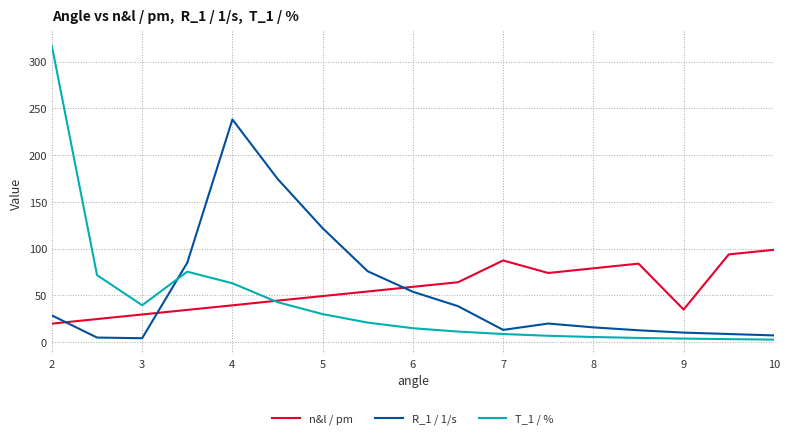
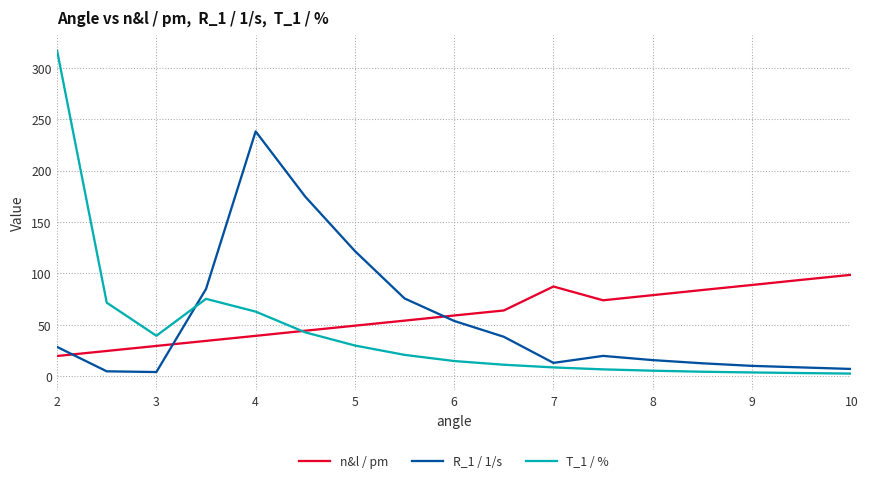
n&l / pm, 9: 30 -> 90
